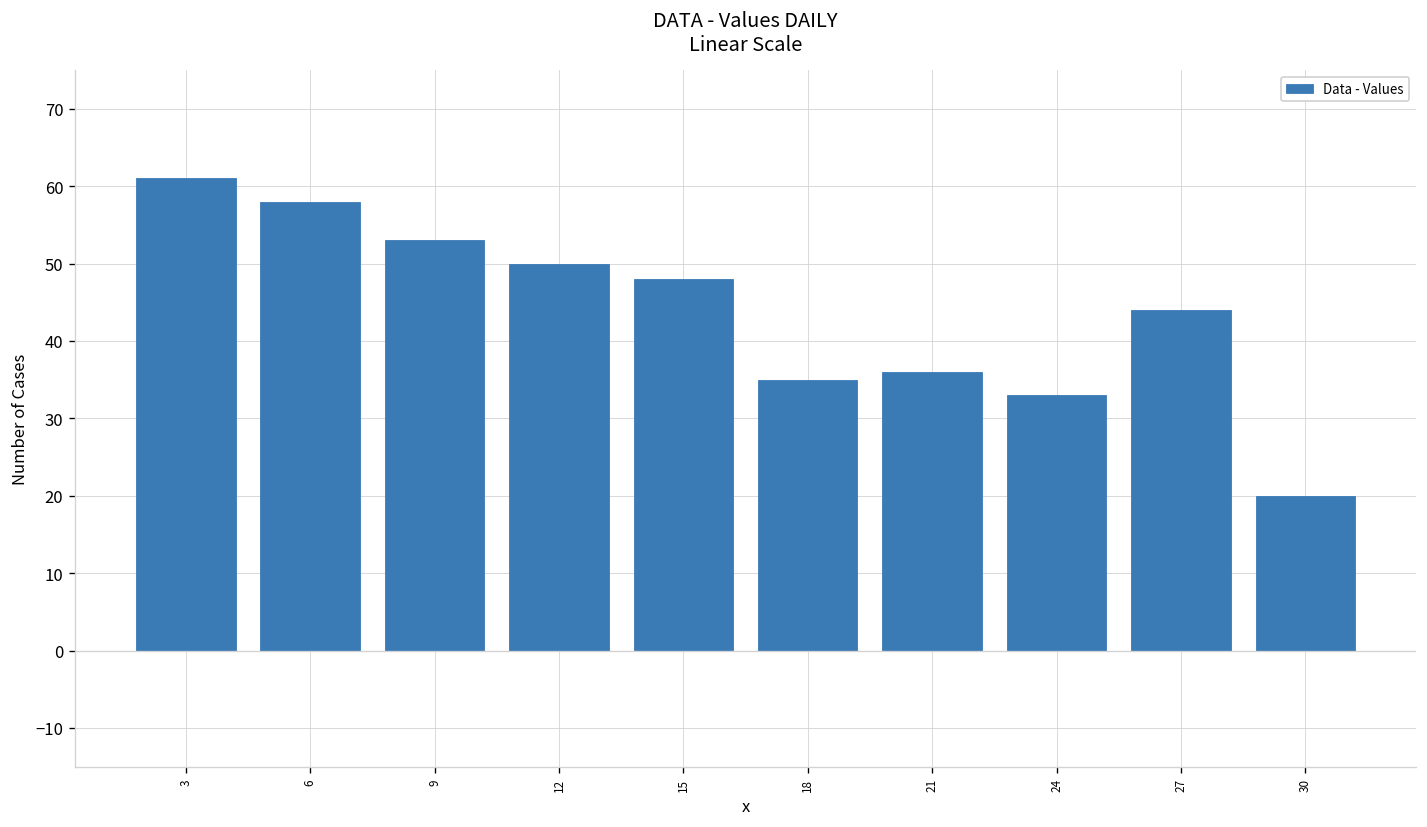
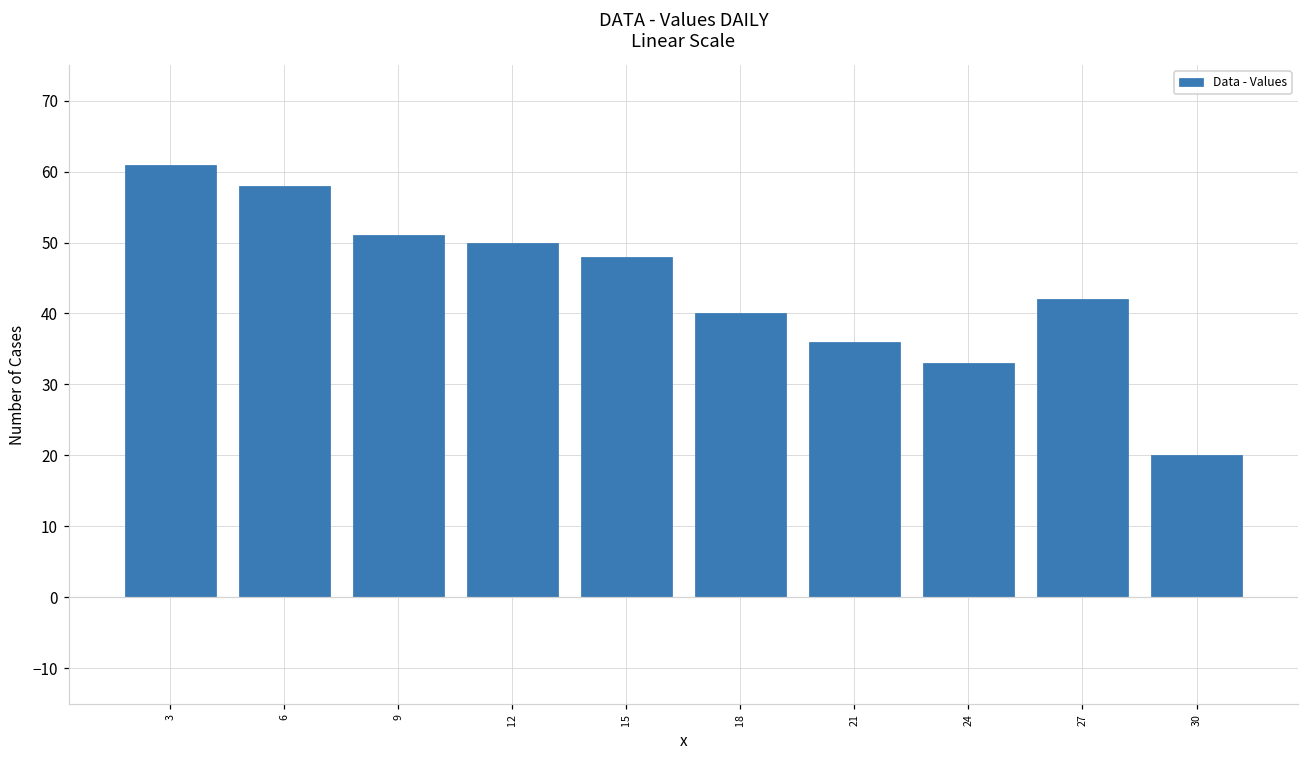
9: 53 -> 51
18: 35 -> 40
27: 44 -> 42
